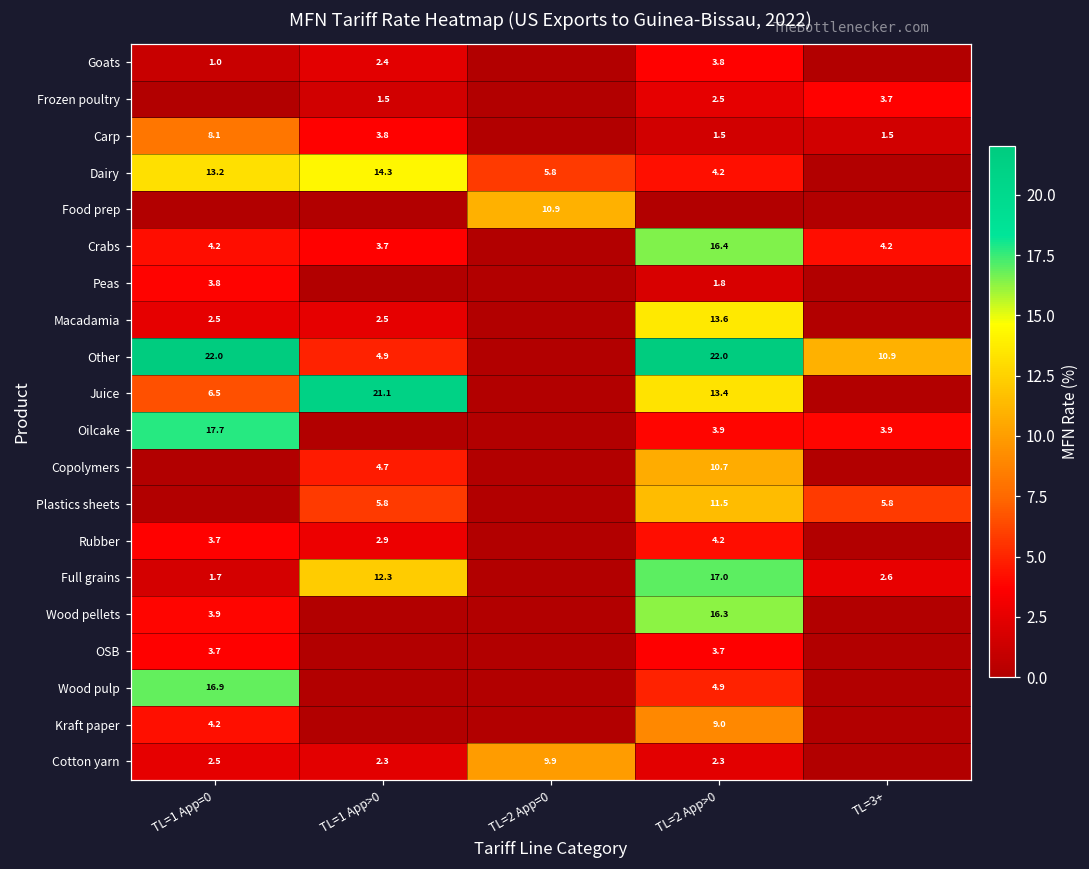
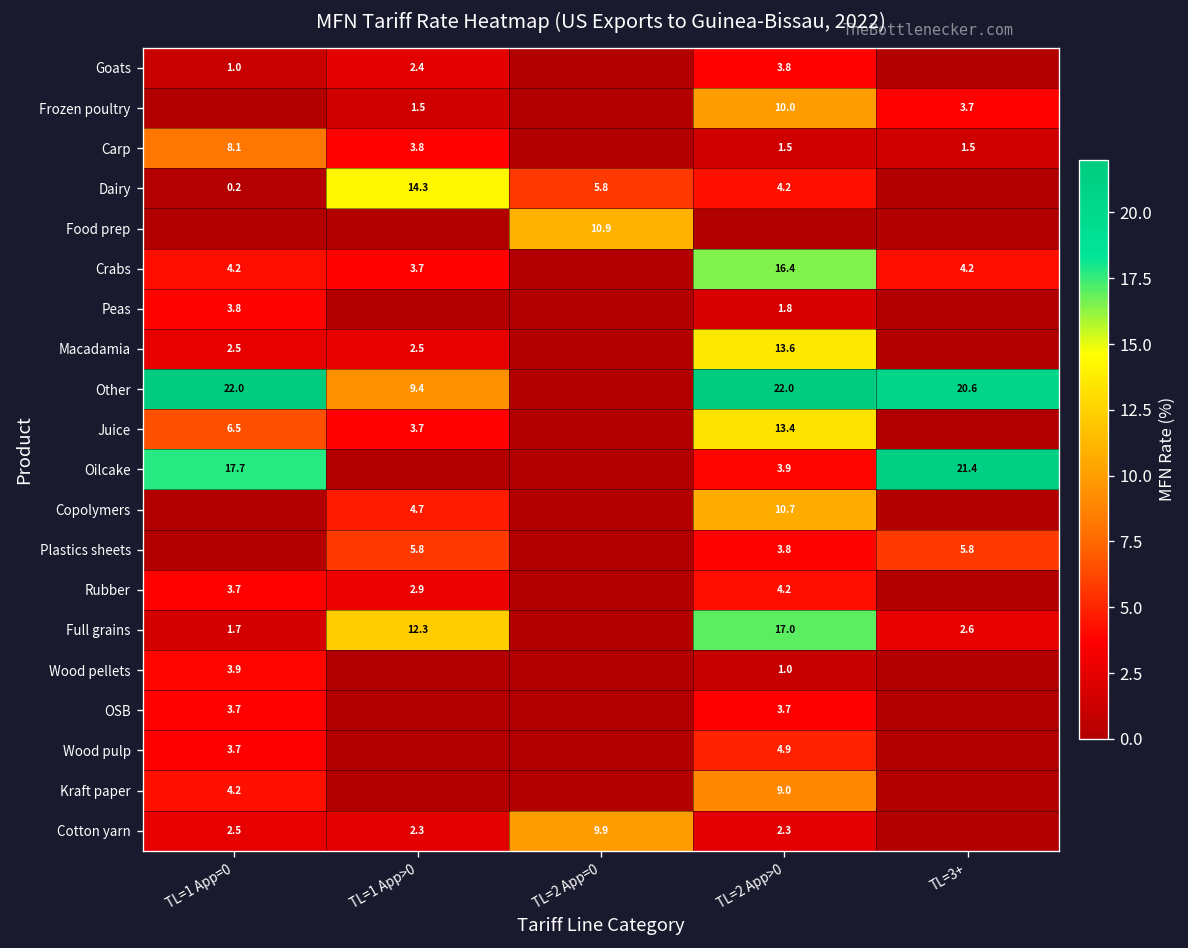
Frozen poultry, TL=2 App>0: 2.5 -> 10.0
Dairy, TL=1 App=0: 13.2 -> 0.2
Other, TL=1 App>0: 4.9 -> 9.4
Other, TL=3+: 10.9 -> 20.6
Juice, TL=1 App>0: 21.1 -> 3.7
Oilcake, TL=3+: 3.9 -> 21.4
Plastics sheets, TL=2 App>0: 11.5 -> 3.8
Wood pellets, TL=2 App>0: 16.3 -> 1.0
Wood pulp, TL=1 App=0: 16.9 -> 3.7
